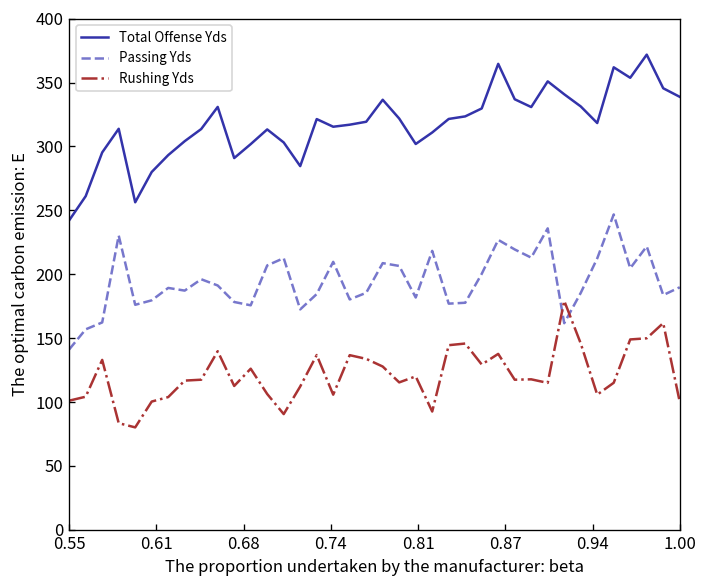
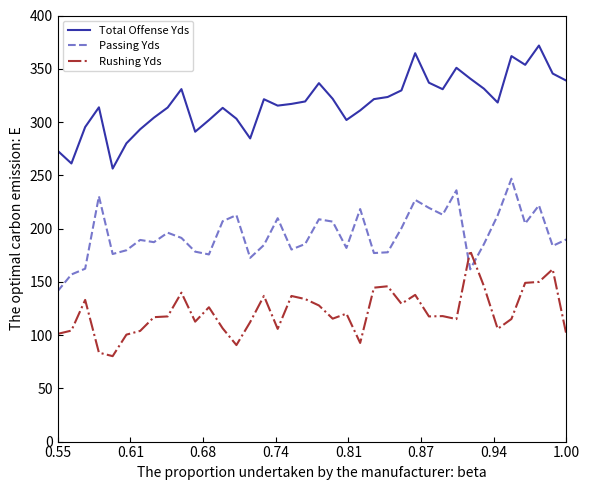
Total Offense Yds, 0.55: 242 -> 273
